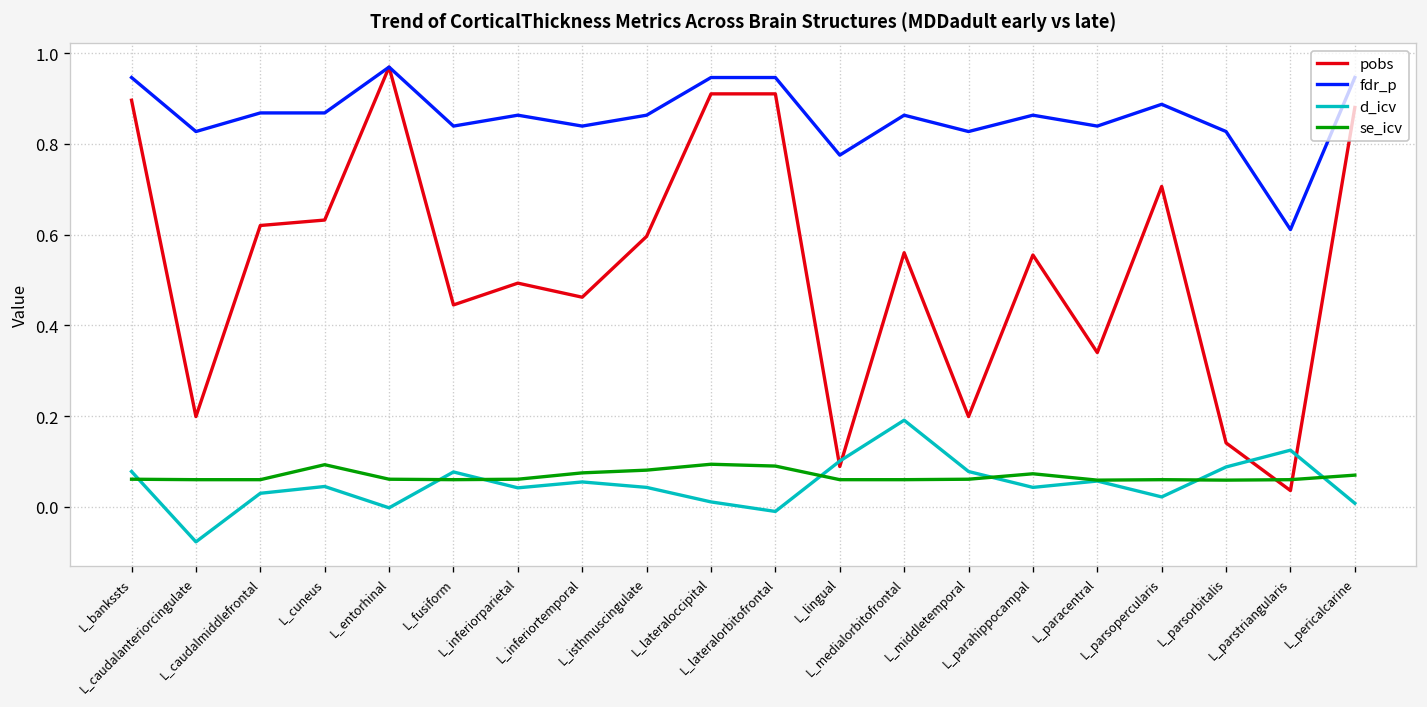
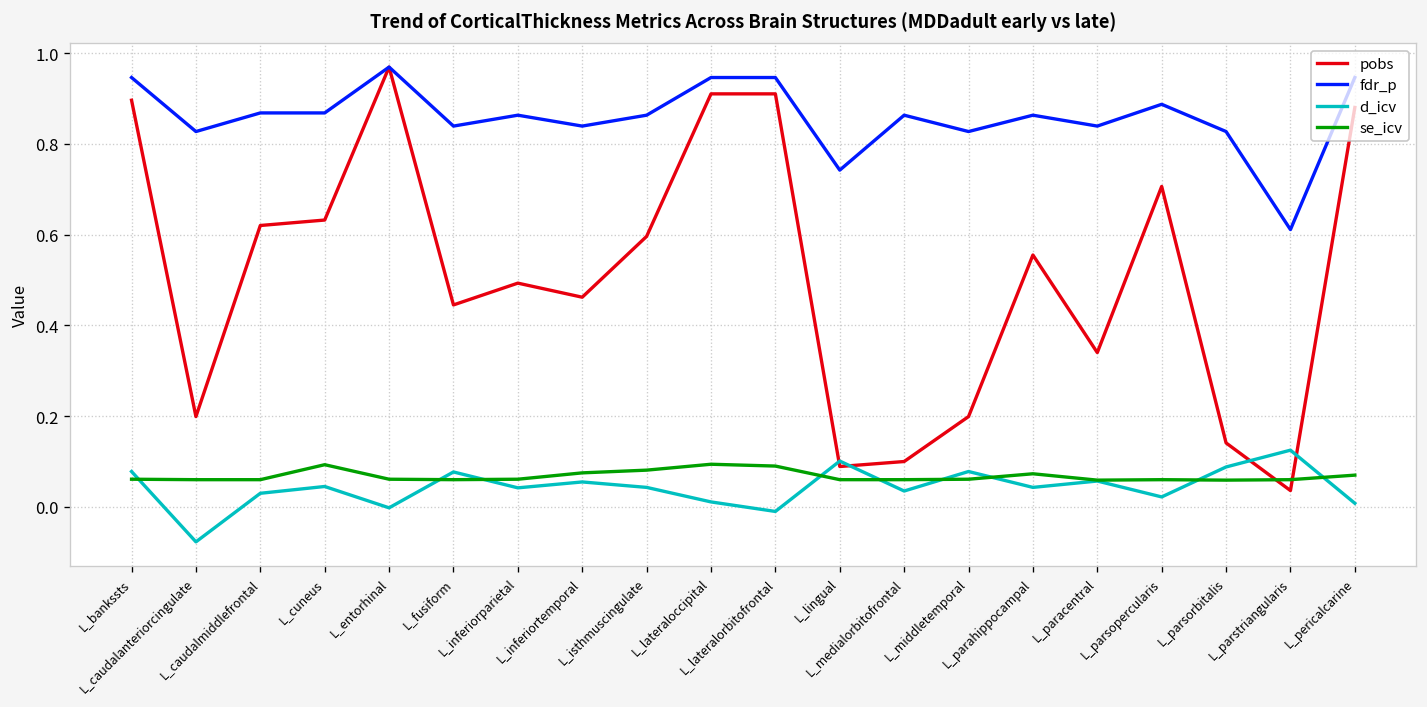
fdr_p, L_lingual: 0.78 -> 0.74
pobs, L_medialorbitofrontal: 0.56 -> 0.10
d_icv, L_medialorbitofrontal: 0.19 -> 0.04
